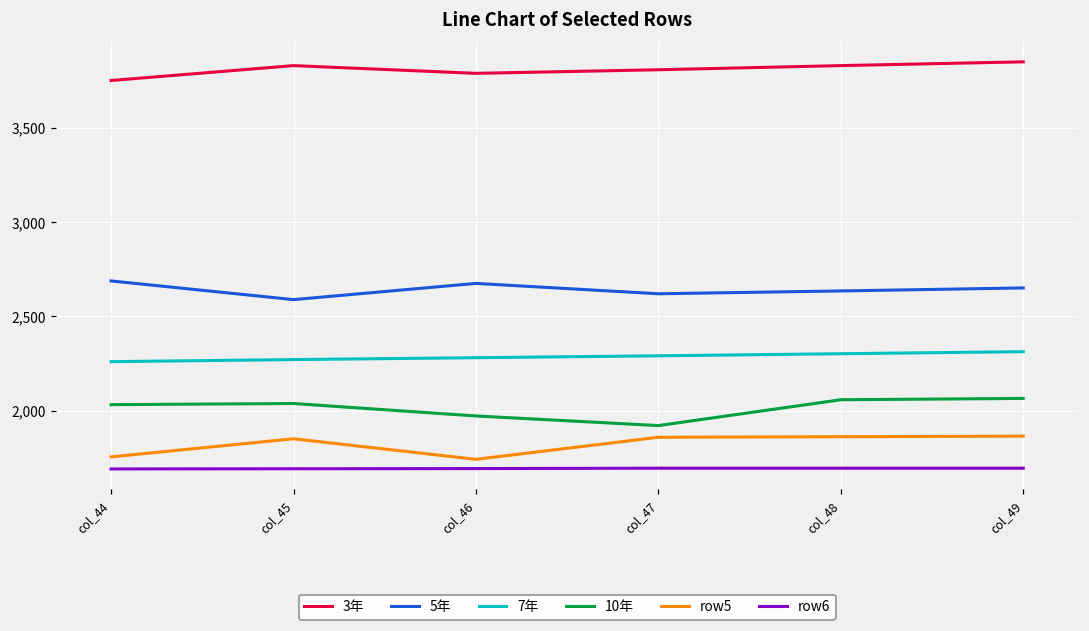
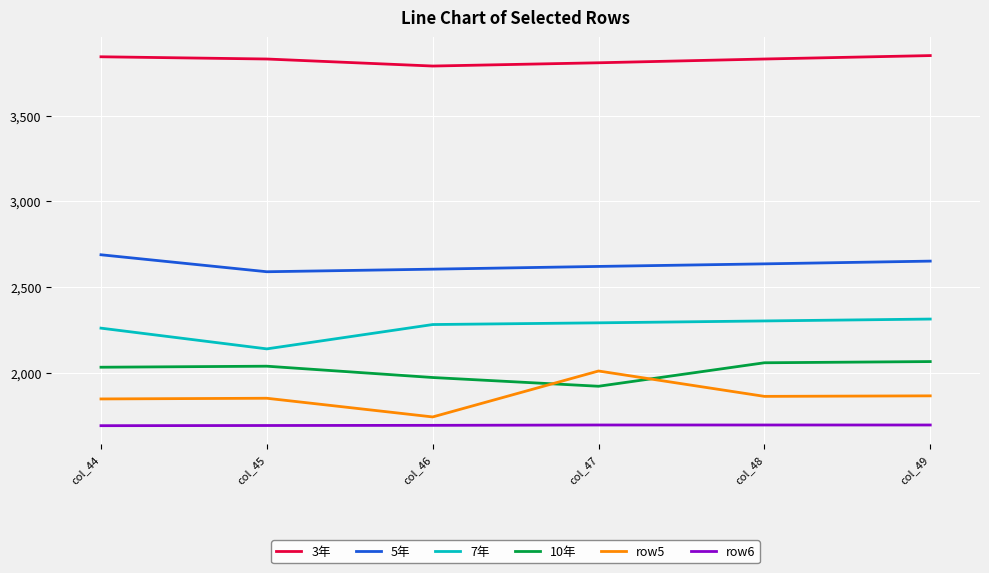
3年, col_44: 3,750 -> 3,840
row5, col_44: 1,760 -> 1,850
7年, col_45: 2,270 -> 2,140
5年, col_46: 2,680 -> 2,600
row5, col_47: 1,860 -> 2,010
